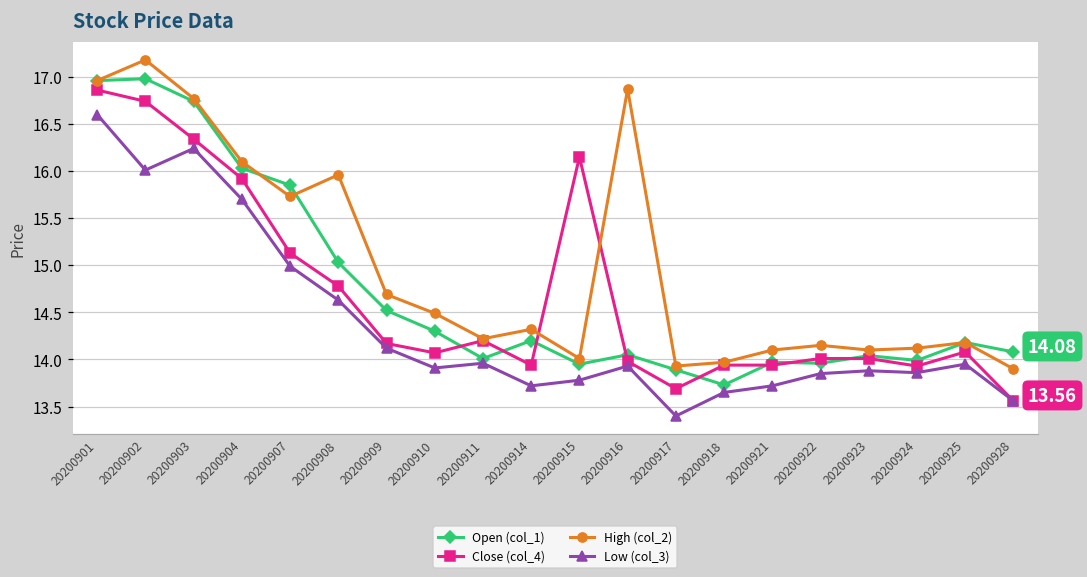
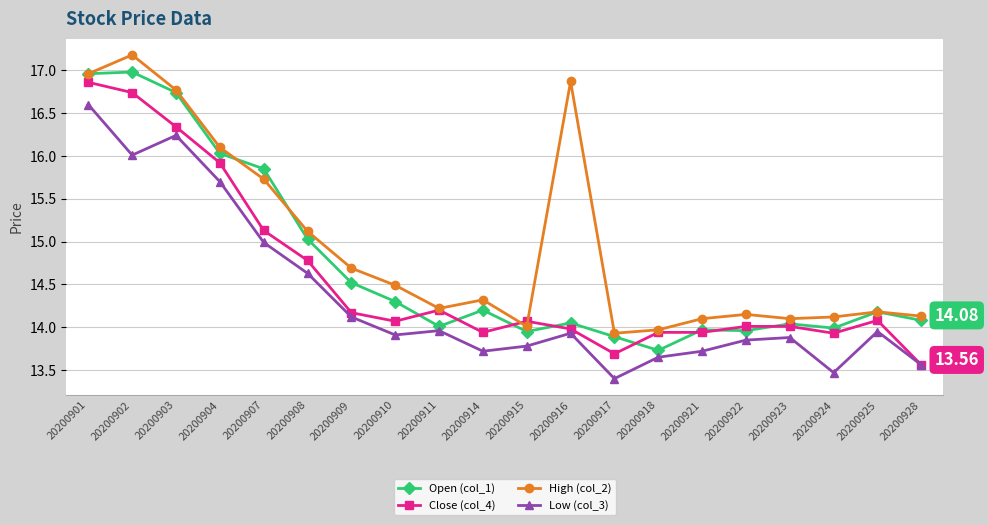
High (col_2), 20200908: 16.0 -> 15.1
Close (col_4), 20200915: 16.2 -> 14.1
Low (col_3), 20200924: 13.9 -> 13.5
High (col_2), 20200928: 13.9 -> 14.1
